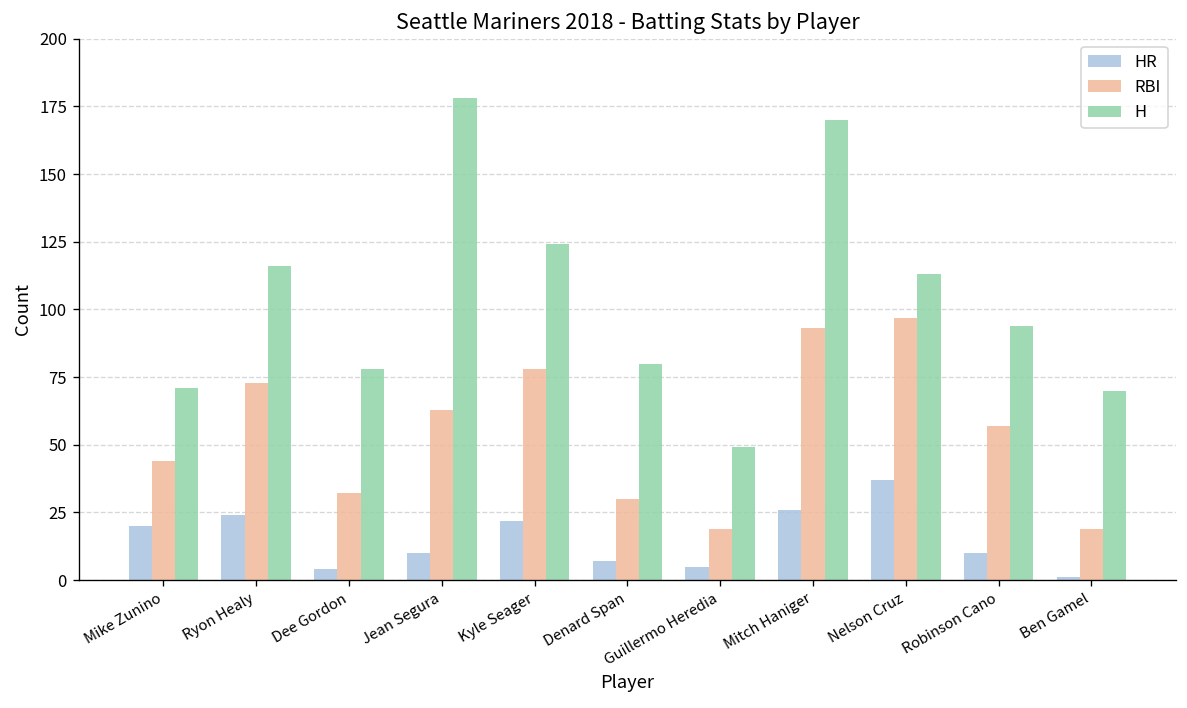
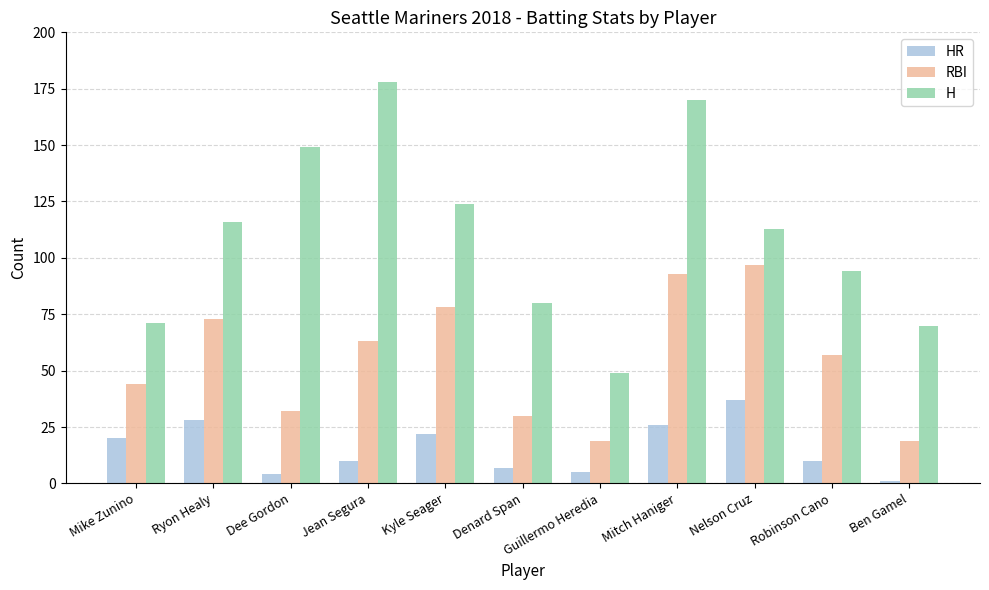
HR, Ryon Healy: 24 -> 28
H, Dee Gordon: 78 -> 149
